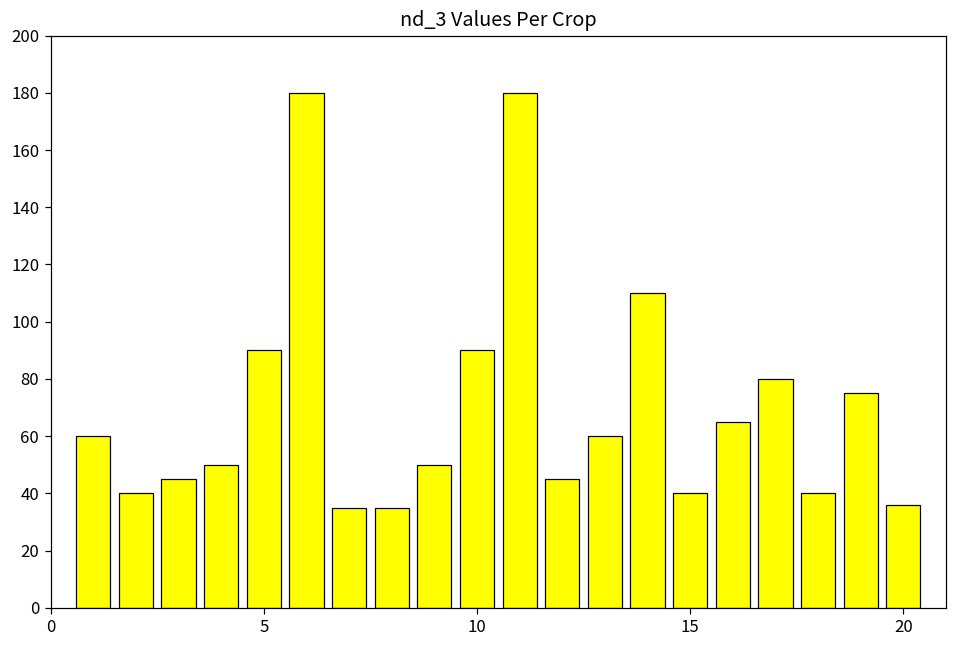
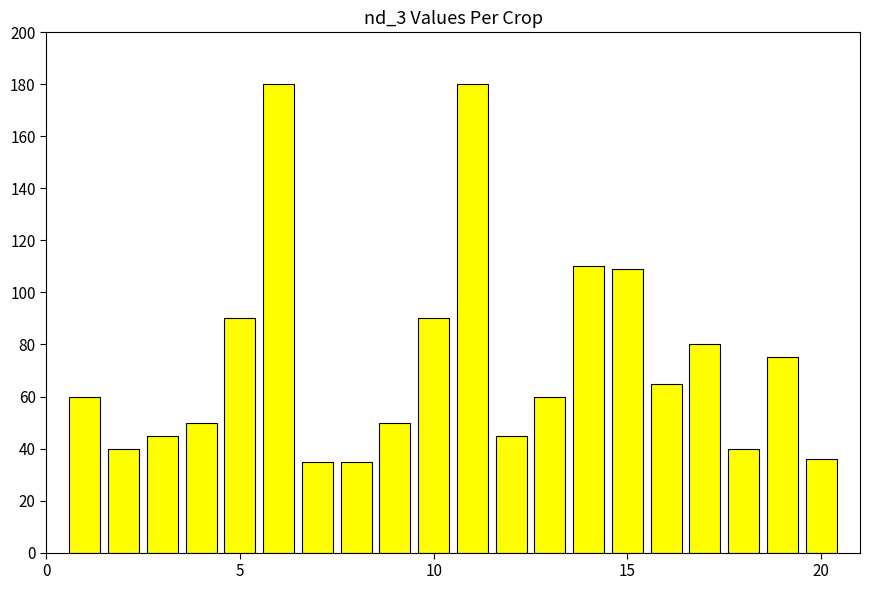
15: 40 -> 109
